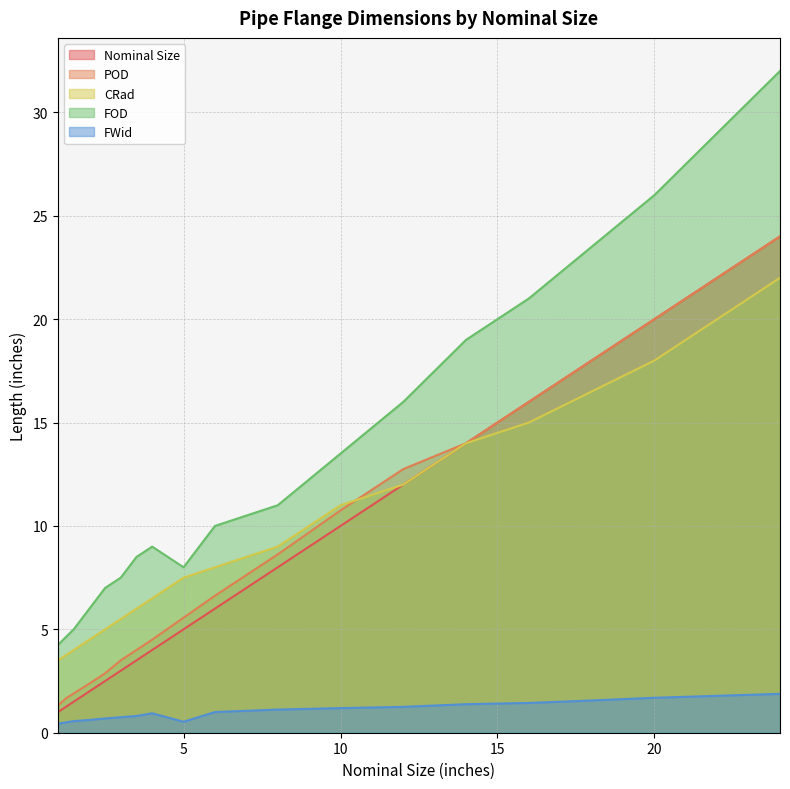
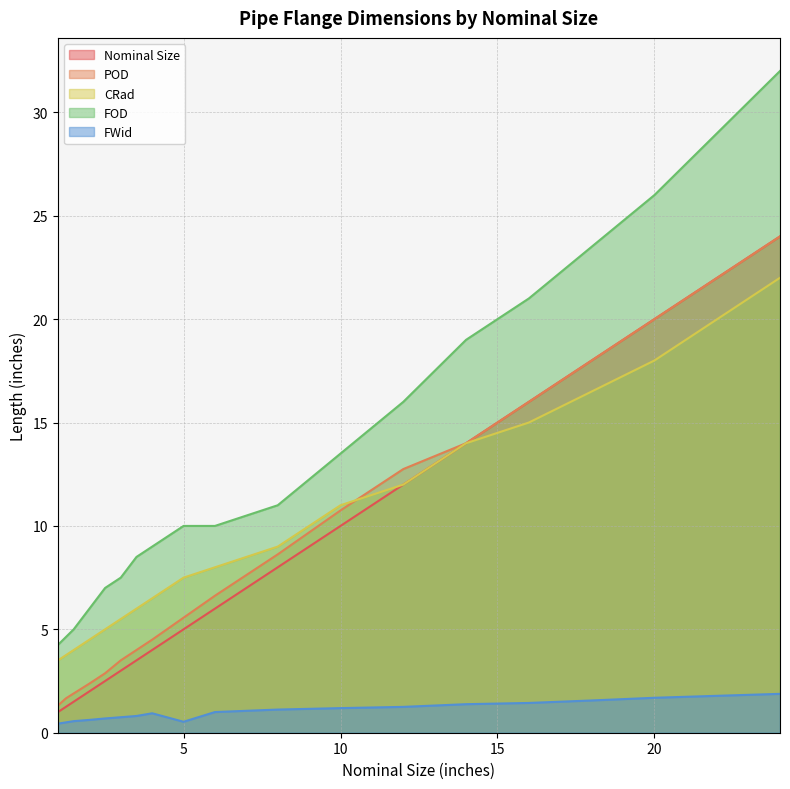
FOD, 5: 8 -> 10
